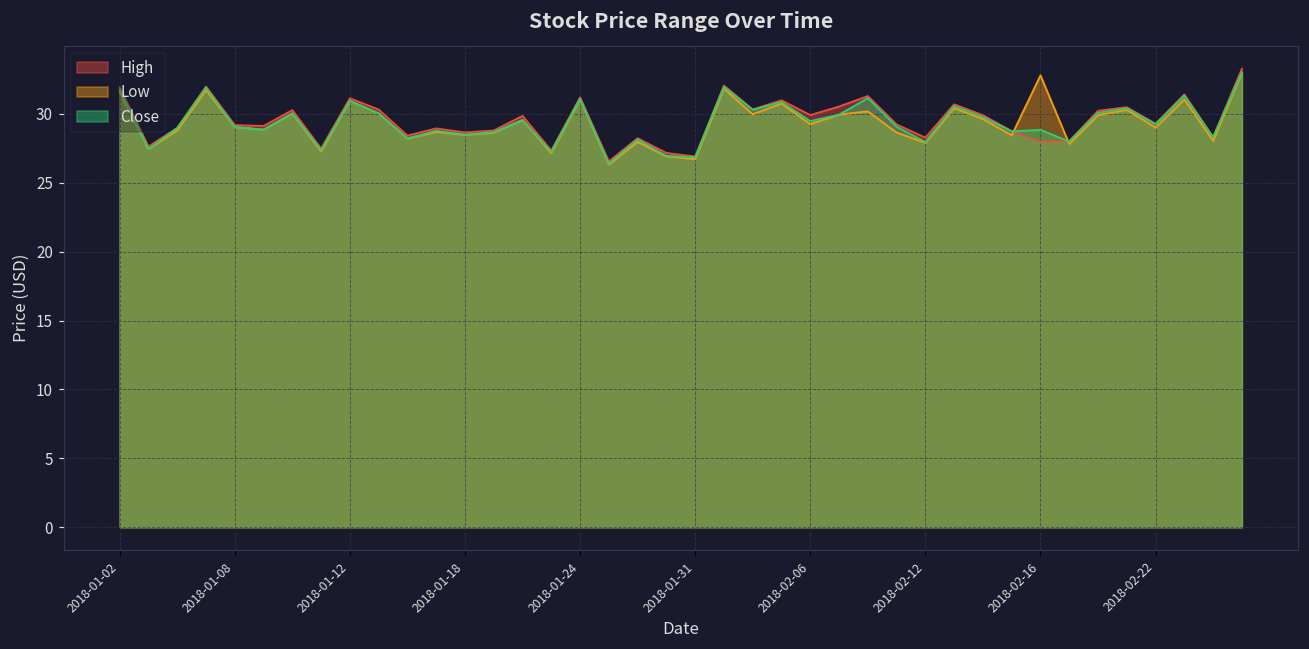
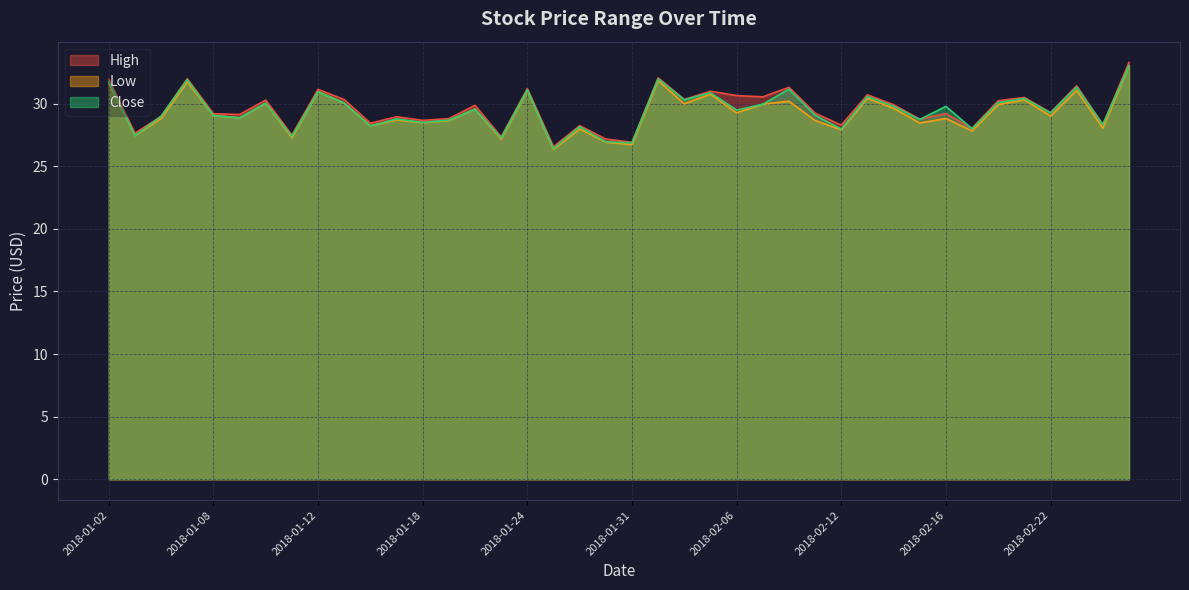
High, 2018-02-06: 29.9 -> 30.6
High, 2018-02-16: 28.0 -> 29.2
Low, 2018-02-16: 32.8 -> 28.8
Close, 2018-02-16: 28.9 -> 29.8
